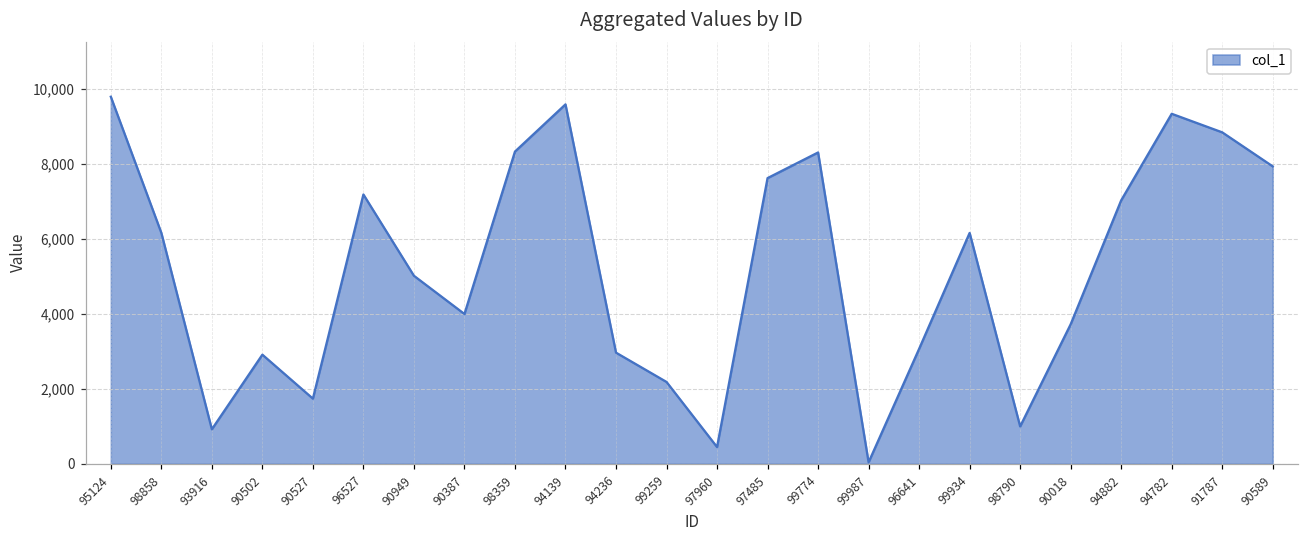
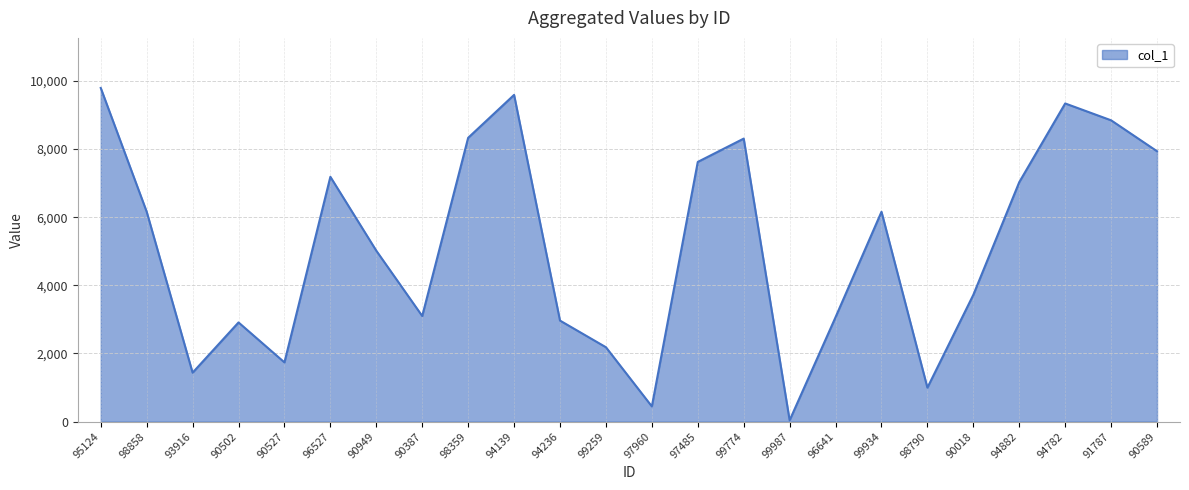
93916: 900 -> 1,400
90387: 4,000 -> 3,100
